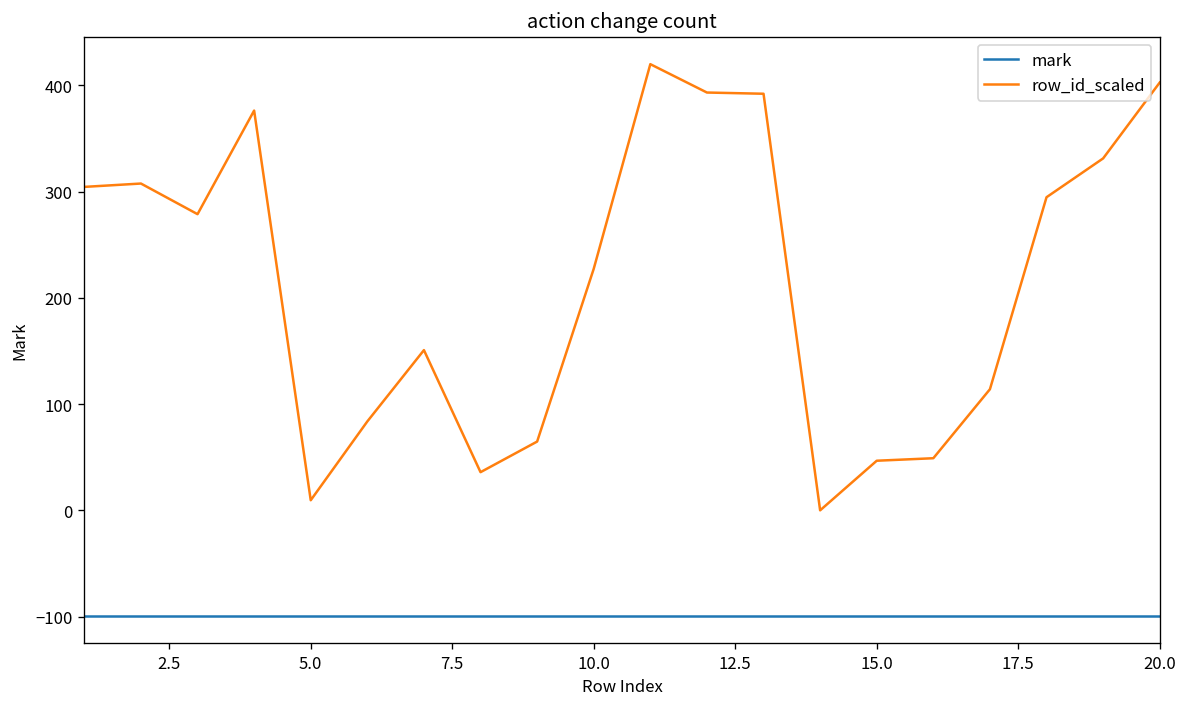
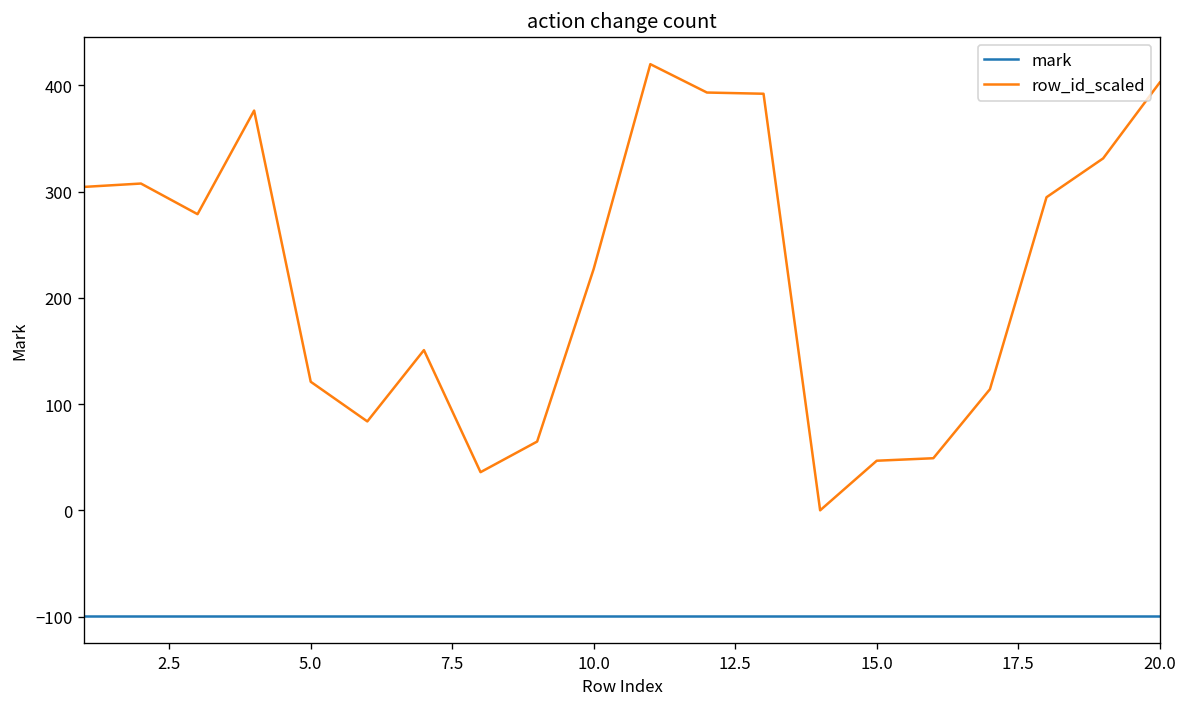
row_id_scaled, 5.0: 10 -> 120
